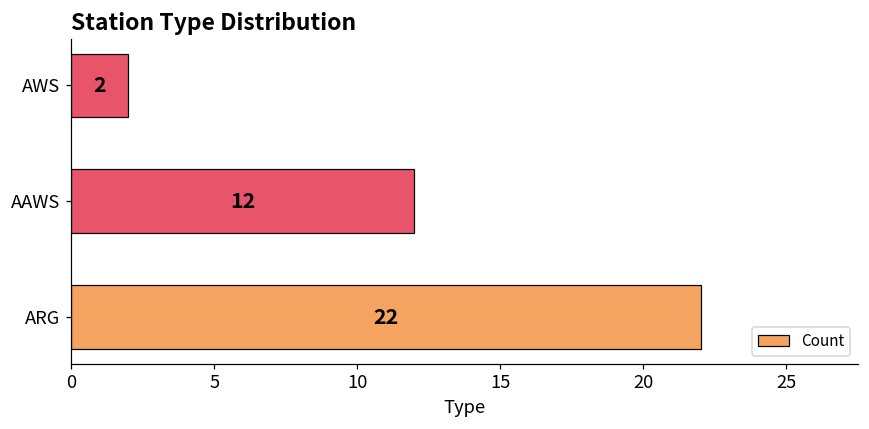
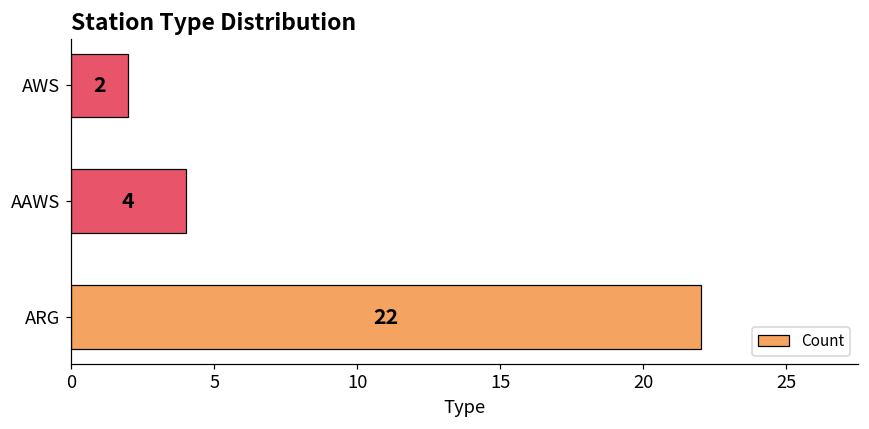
AAWS: 12 -> 4
